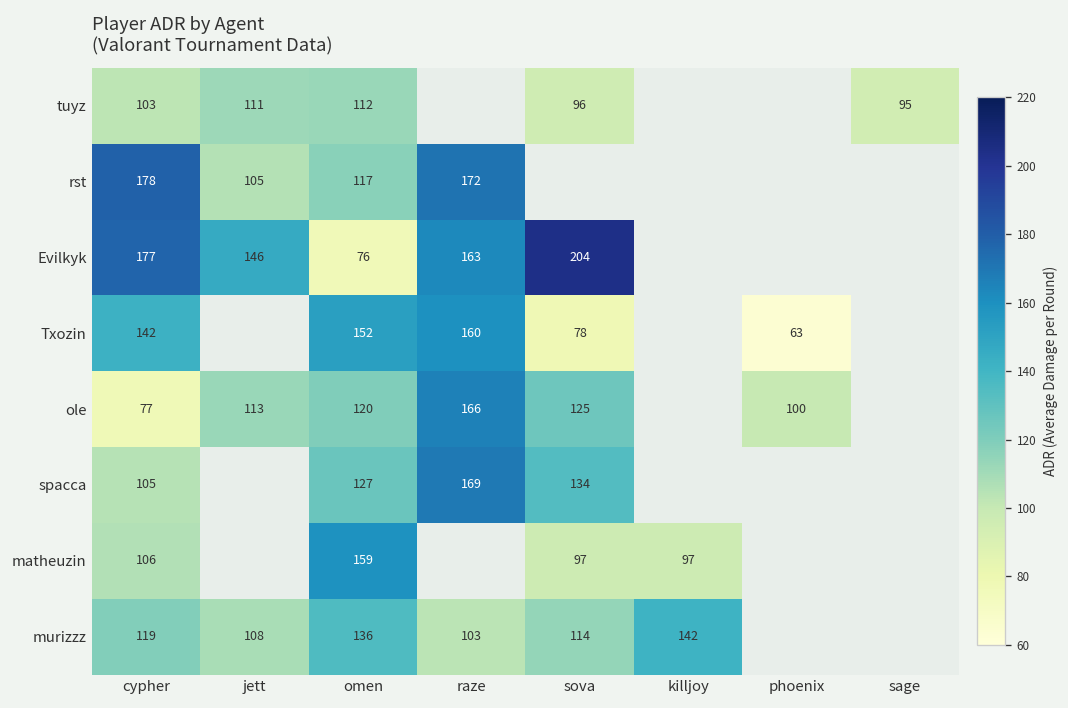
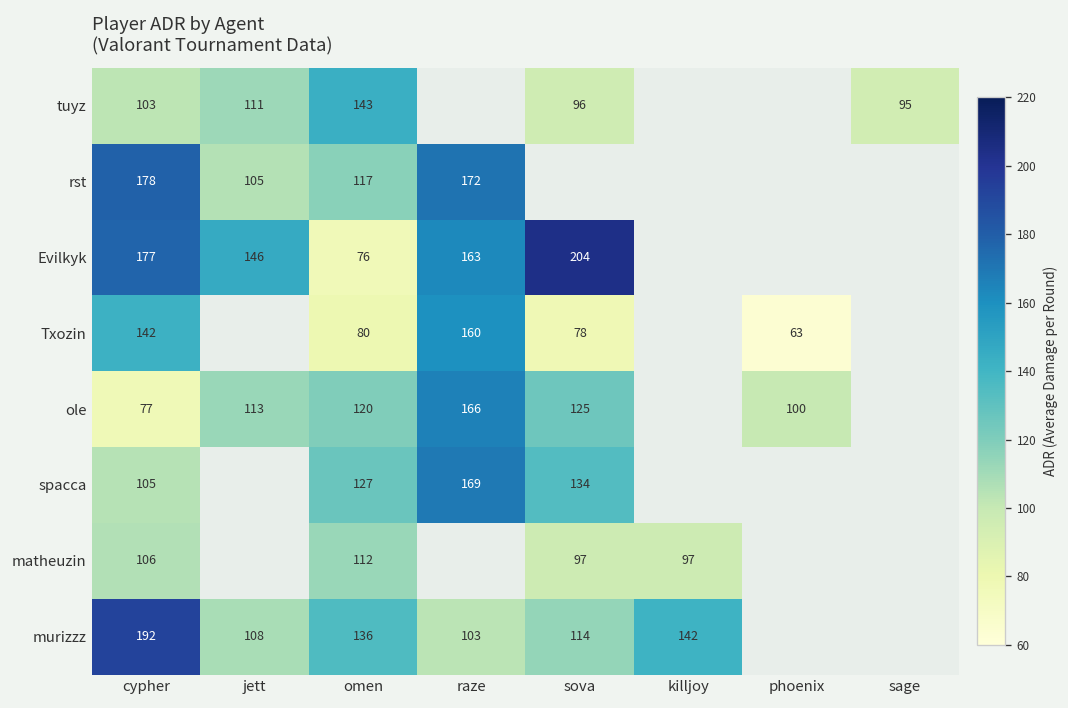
tuyz, omen: 112 -> 143
Txozin, omen: 152 -> 80
matheuzin, omen: 159 -> 112
murizzz, cypher: 119 -> 192
